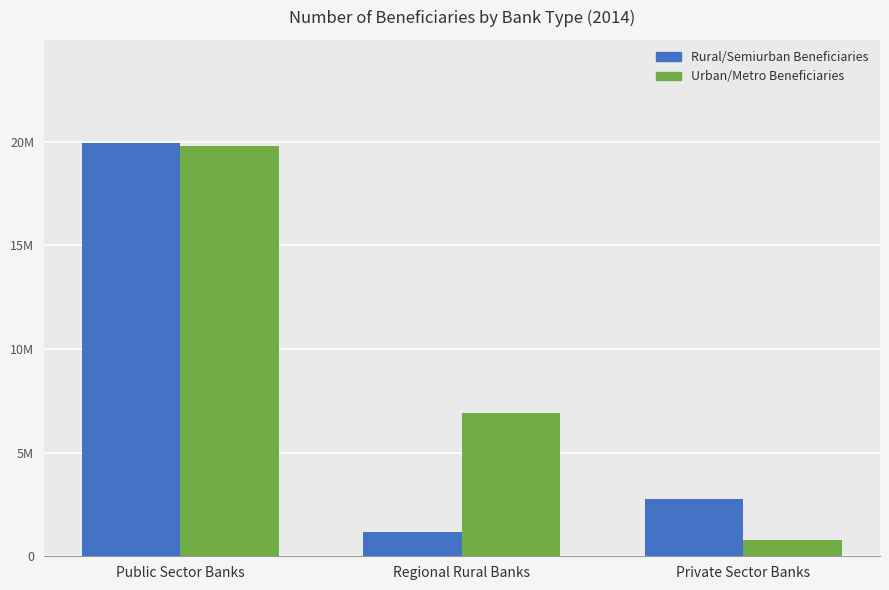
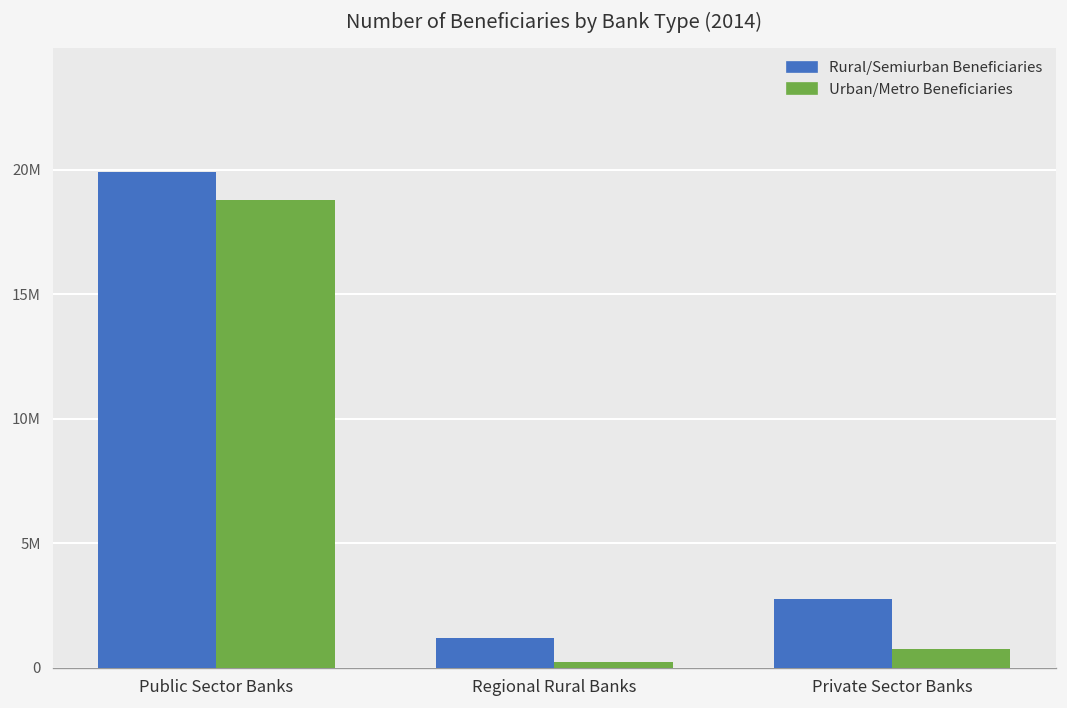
Urban/Metro Beneficiaries, Public Sector Banks: 19800000 -> 18800000
Urban/Metro Beneficiaries, Regional Rural Banks: 6900000 -> 200000
